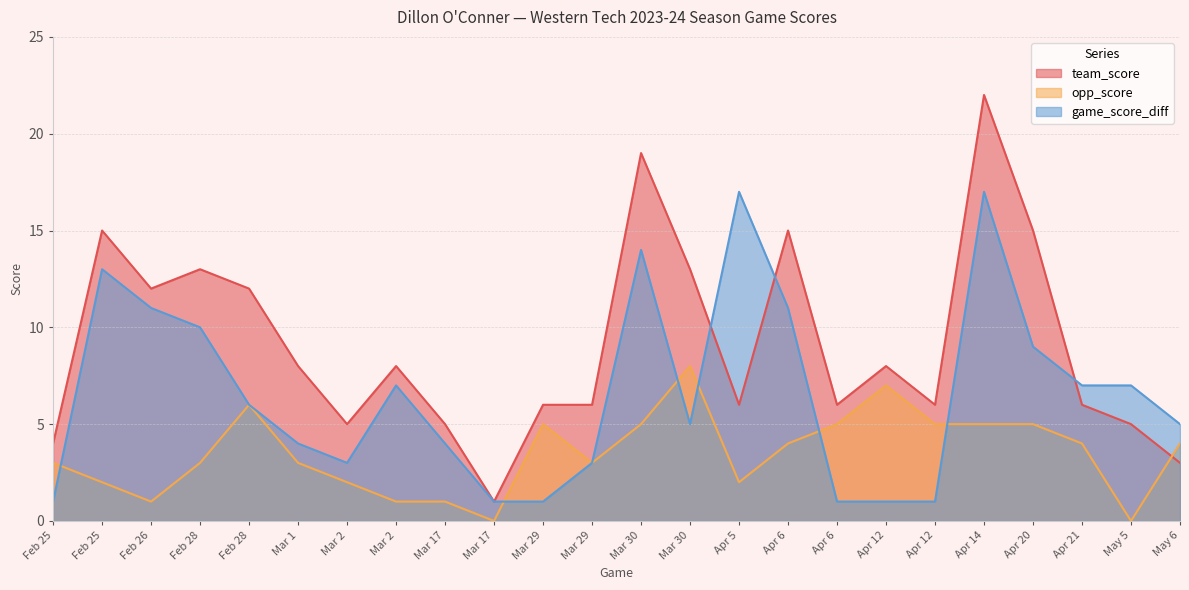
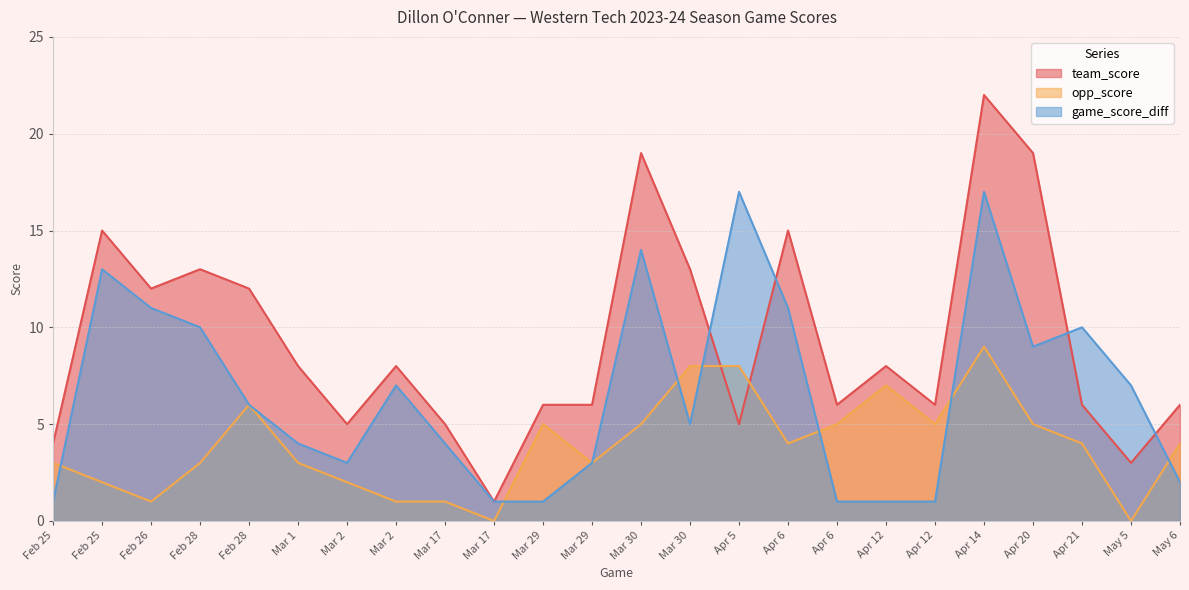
team_score, Apr 5: 6 -> 5
opp_score, Apr 5: 2 -> 8
opp_score, Apr 14: 5 -> 9
team_score, Apr 20: 15 -> 19
game_score_diff, Apr 21: 7 -> 10
team_score, May 5: 5 -> 3
team_score, May 6: 3 -> 6
game_score_diff, May 6: 5 -> 2
